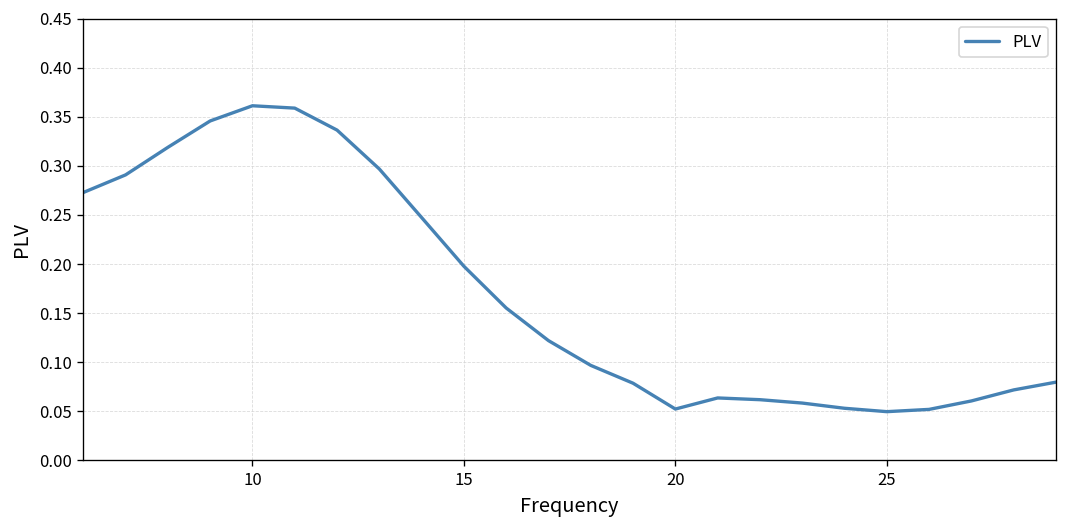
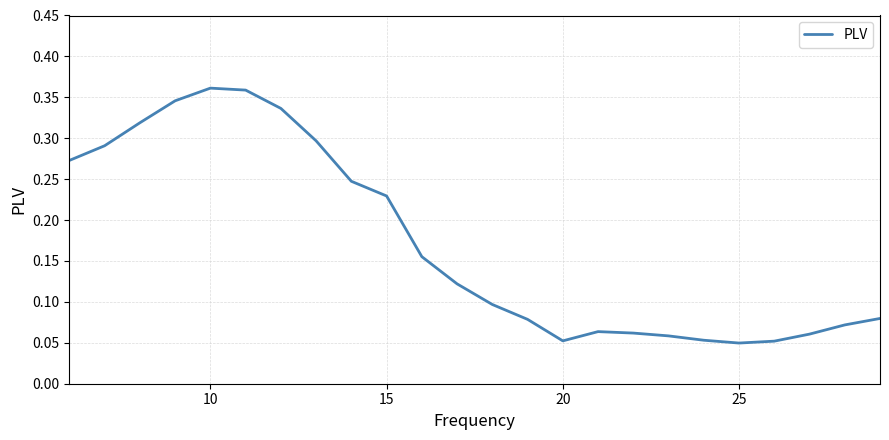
15: 0.20 -> 0.23
